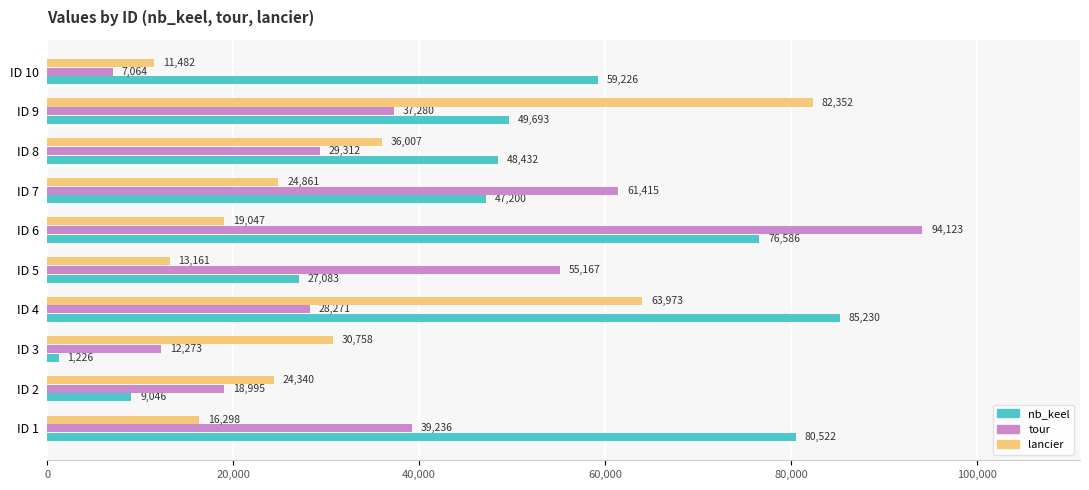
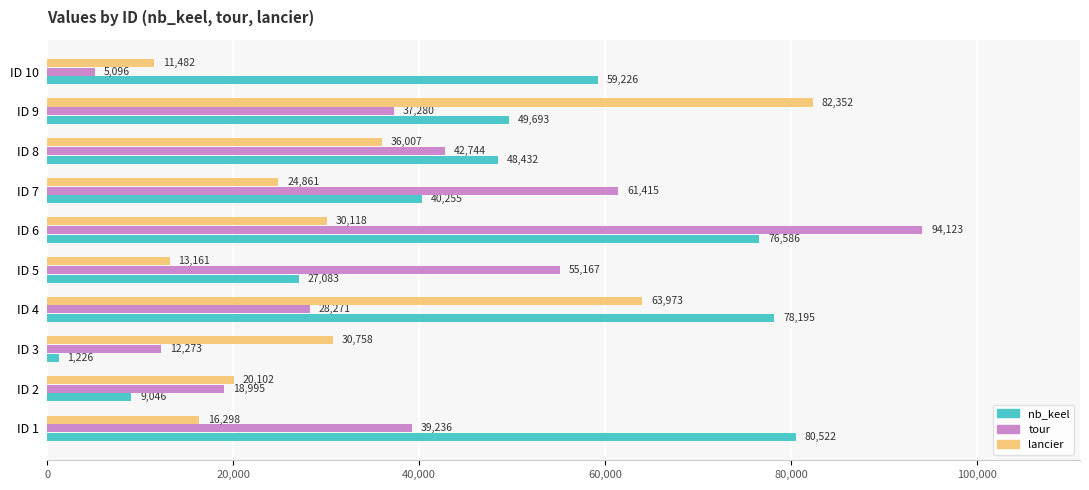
tour, ID 10: 7,064 -> 5,096
tour, ID 8: 29,312 -> 42,744
nb_keel, ID 7: 47,200 -> 40,255
lancier, ID 6: 19,047 -> 30,118
nb_keel, ID 4: 85,230 -> 78,195
lancier, ID 2: 24,340 -> 20,102
